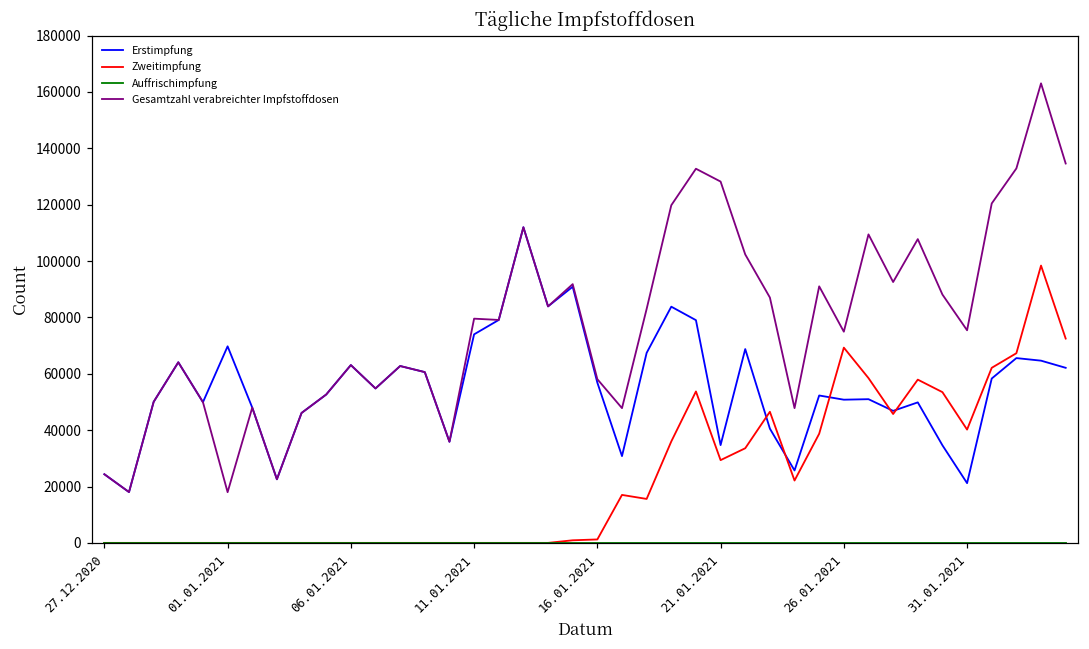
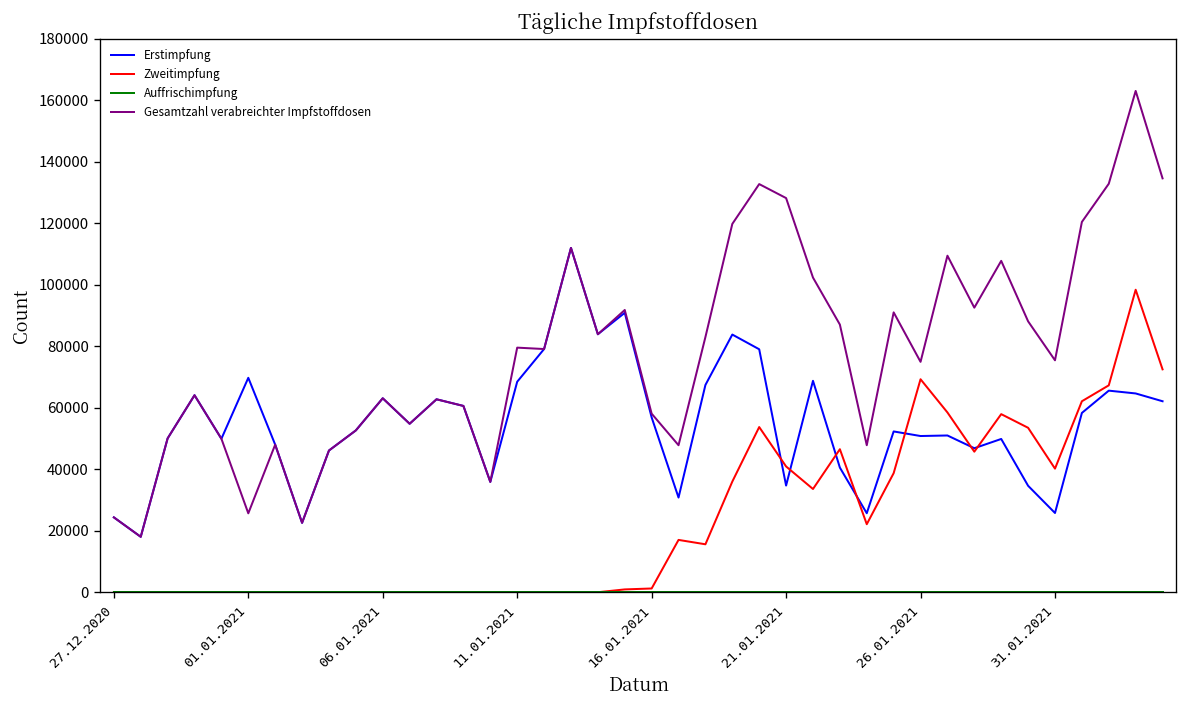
Gesamtzahl verabreichter Impfstoffdosen, 01.01.2021: 18000 -> 26000
Erstimpfung, 11.01.2021: 74000 -> 68000
Zweitimpfung, 21.01.2021: 29000 -> 41000
Erstimpfung, 31.01.2021: 21000 -> 26000
